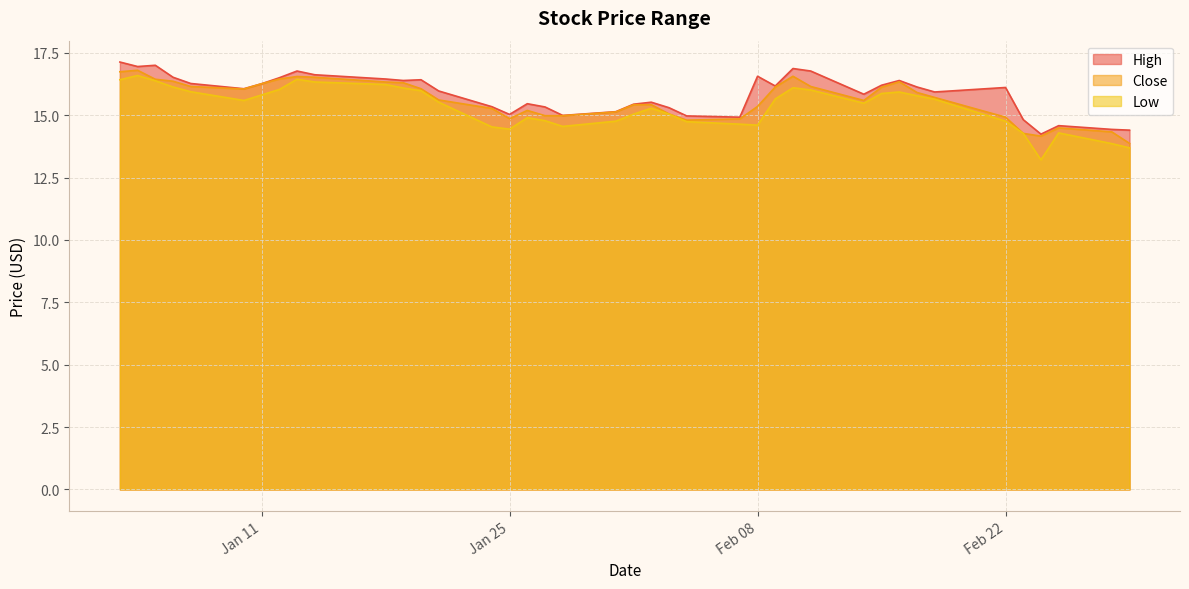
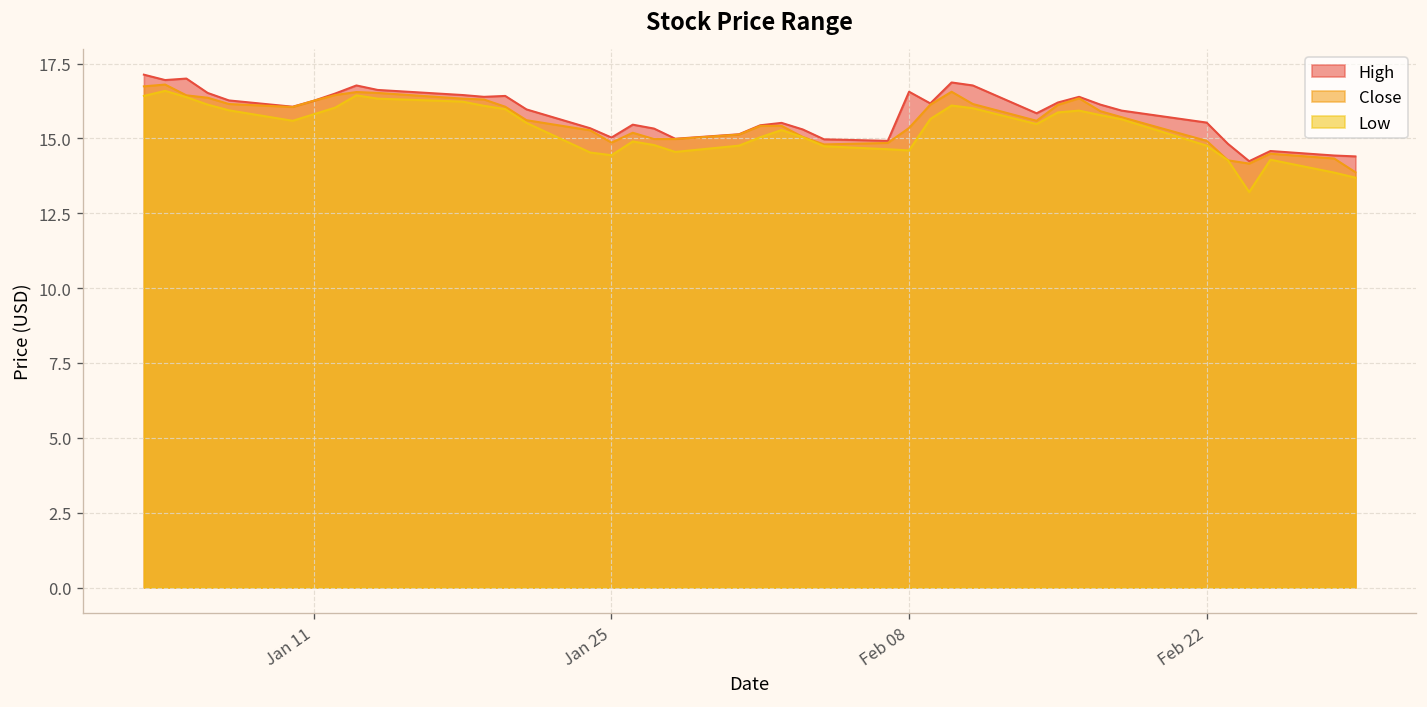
High, Feb 22: 16.1 -> 15.5
